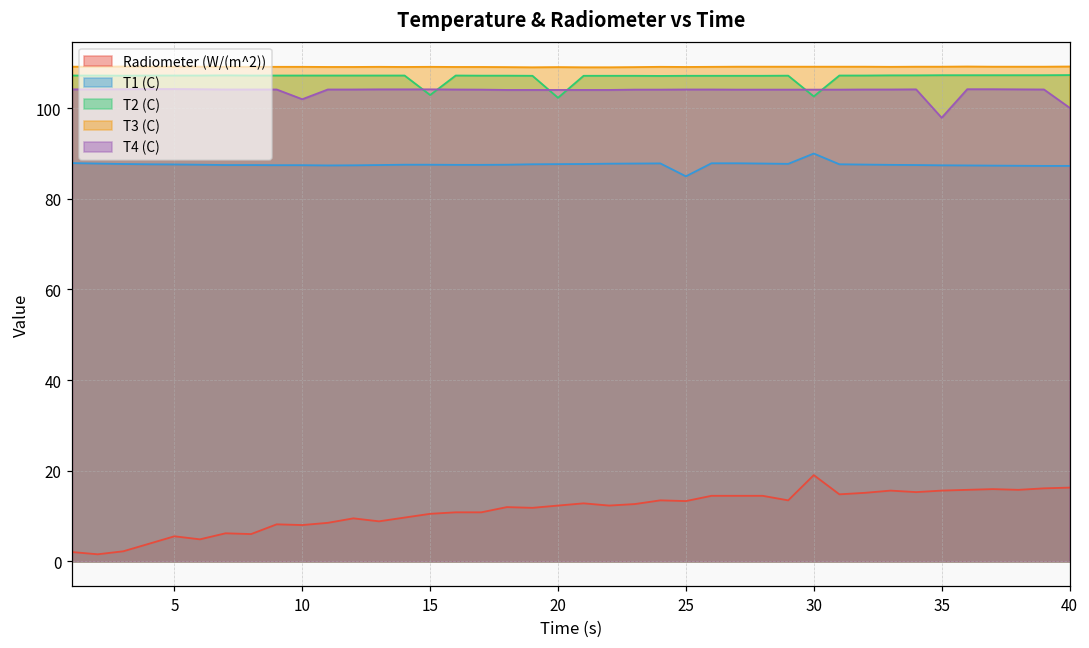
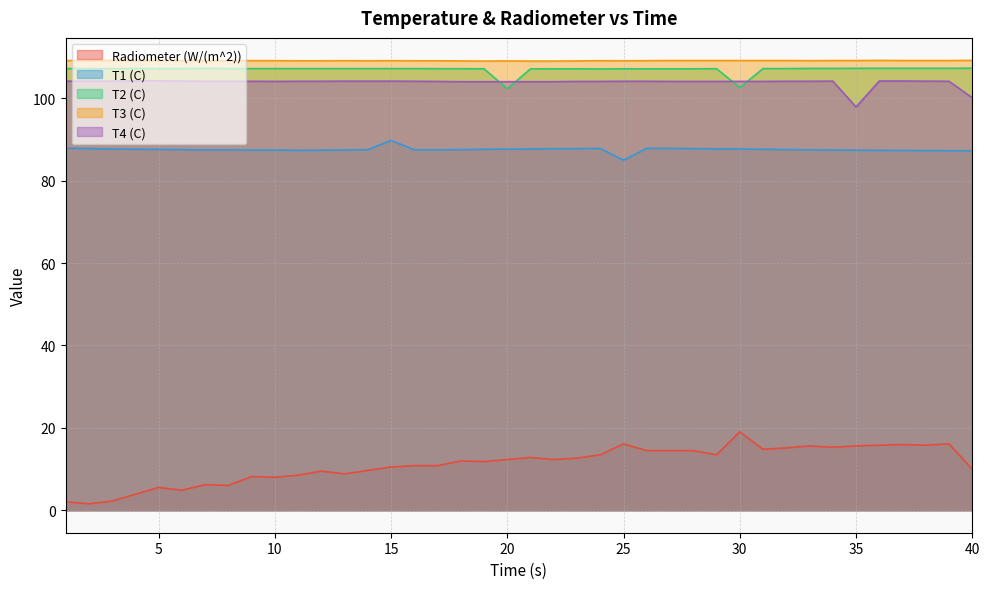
T4 (C), 10: 102 -> 104
T1 (C), 15: 88 -> 90
T2 (C), 15: 103 -> 107
Radiometer (W/(m^2)), 25: 13 -> 16
T1 (C), 30: 90 -> 88
Radiometer (W/(m^2)), 40: 16 -> 10
